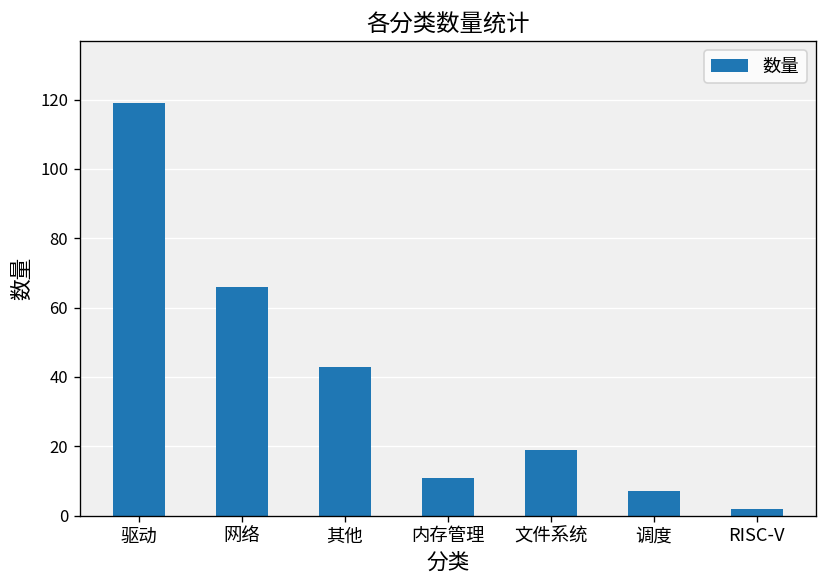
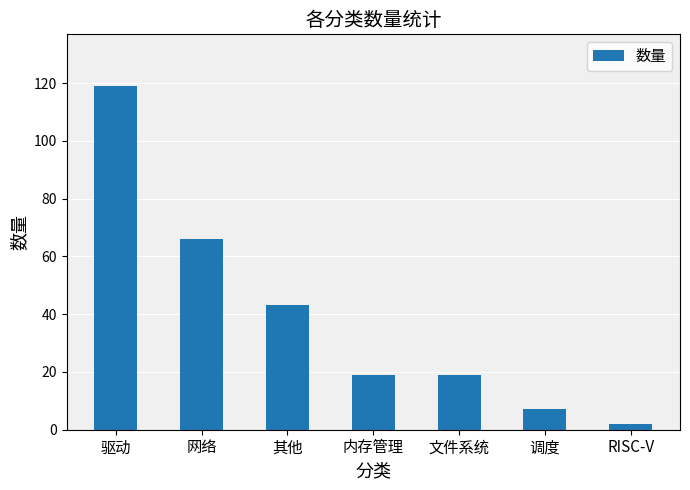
内存管理: 11 -> 19
